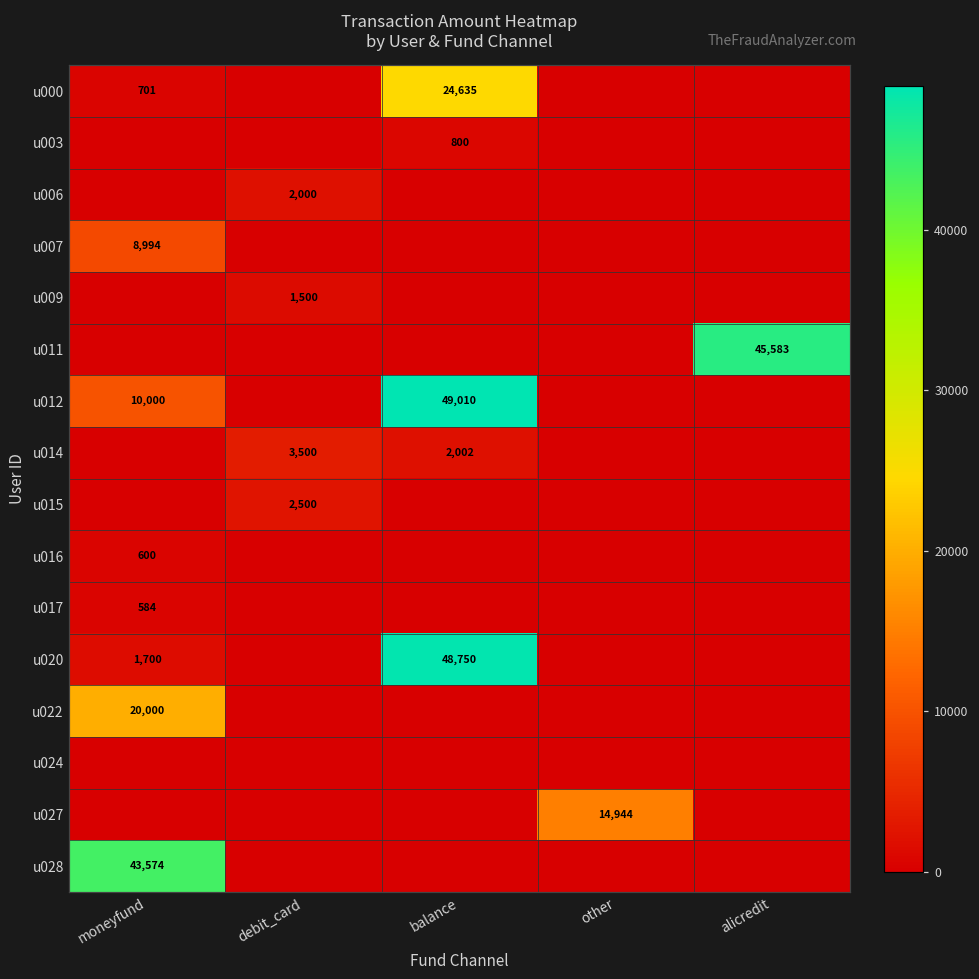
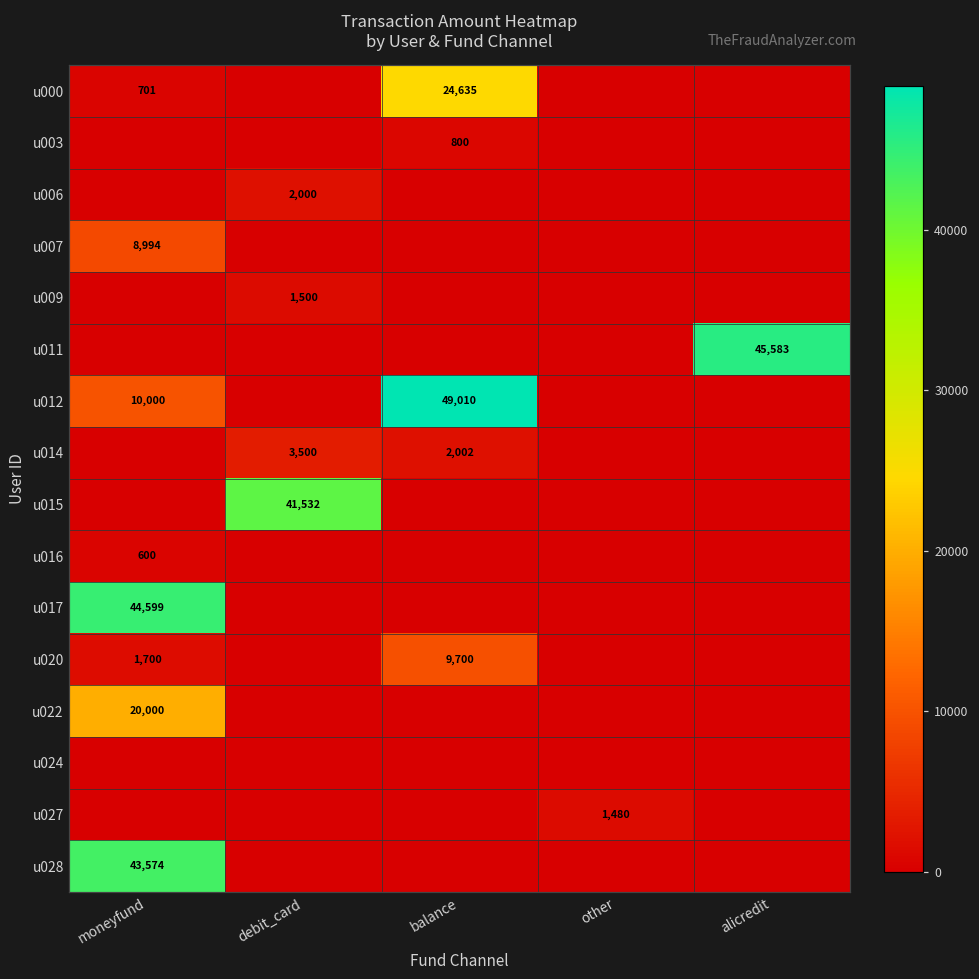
u015, debit_card: 2,500 -> 41,532
u017, moneyfund: 584 -> 44,599
u020, balance: 48,750 -> 9,700
u027, other: 14,944 -> 1,480
